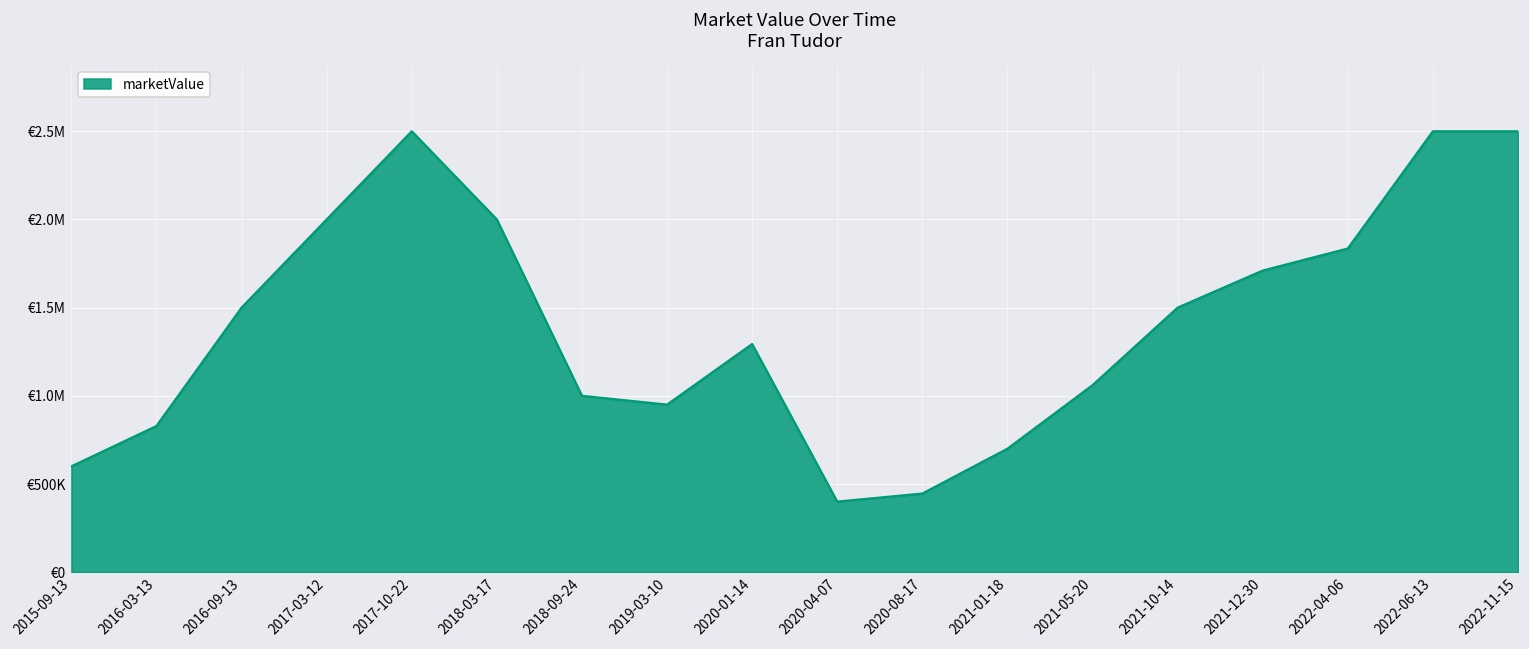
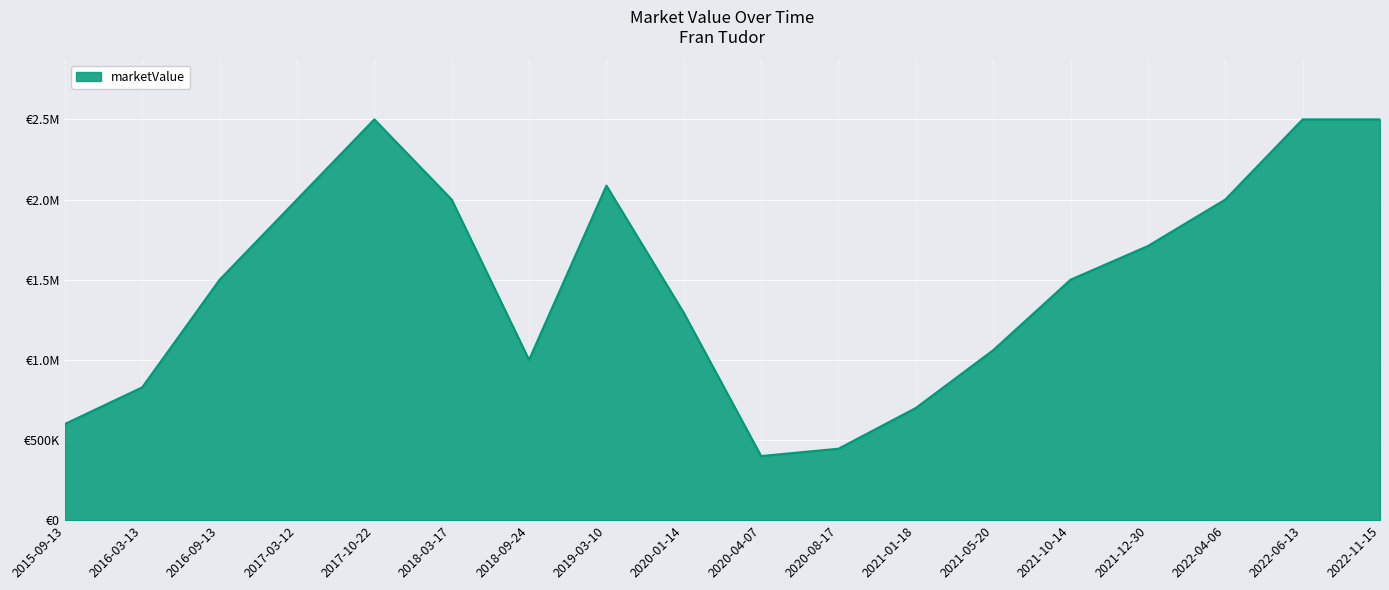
2019-03-10: €950000 -> €2090000
2022-04-06: €1840000 -> €2000000
